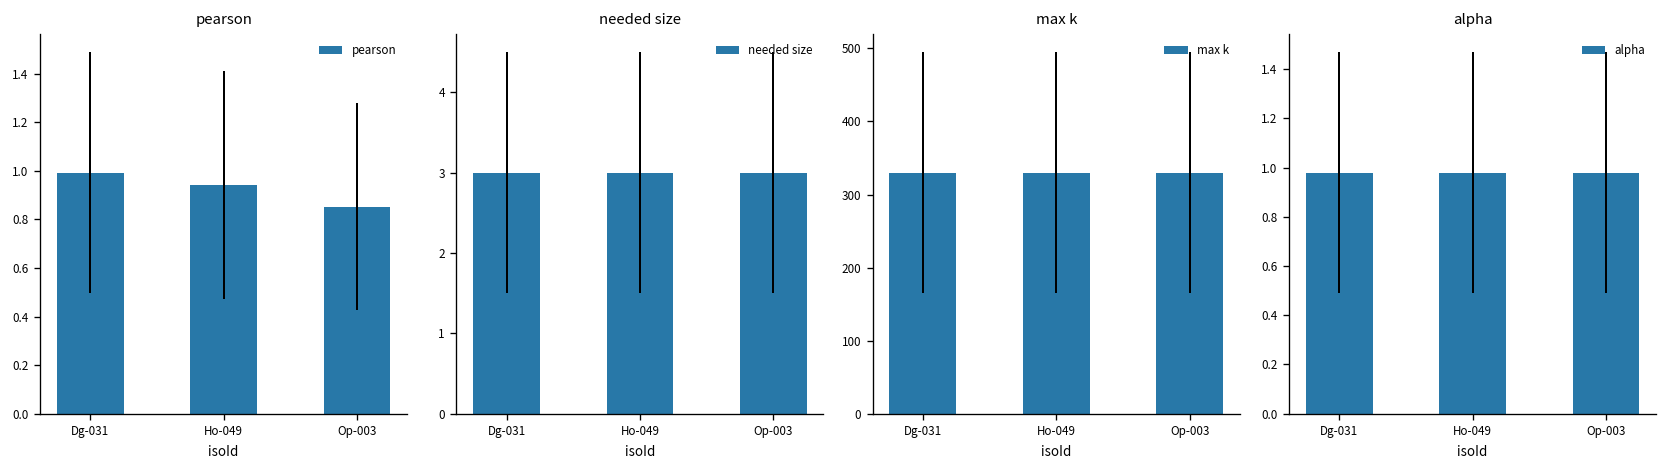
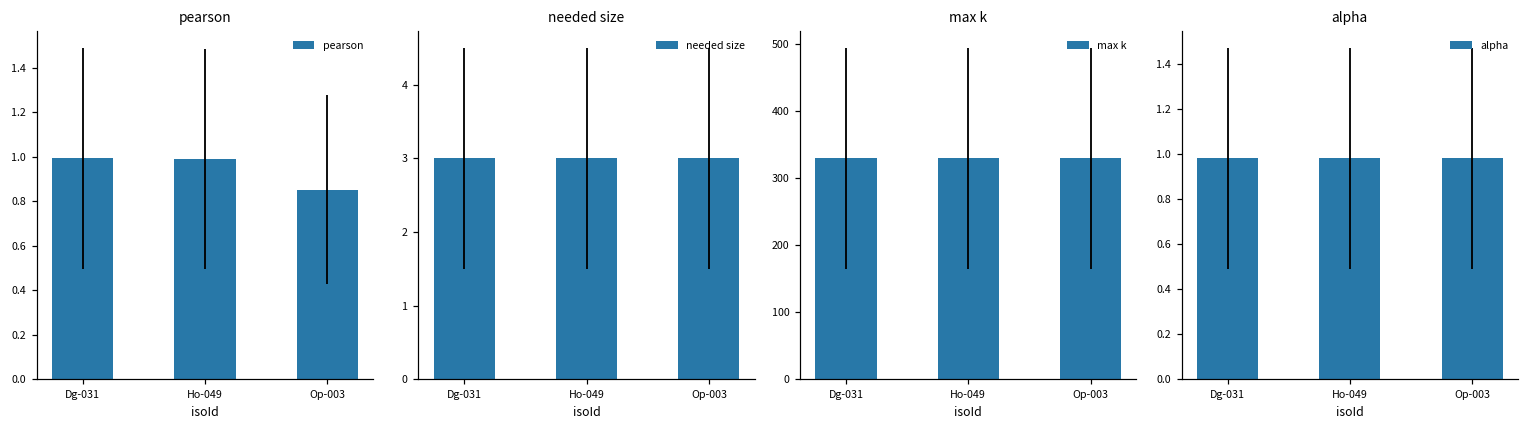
pearson, Ho-049: 0.94 -> 0.99
